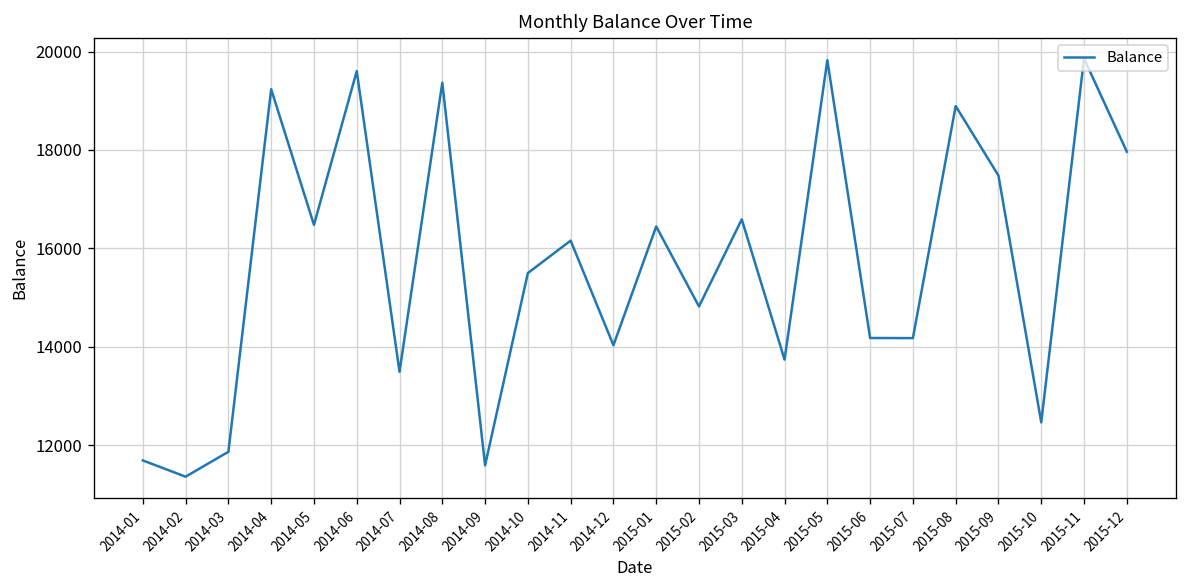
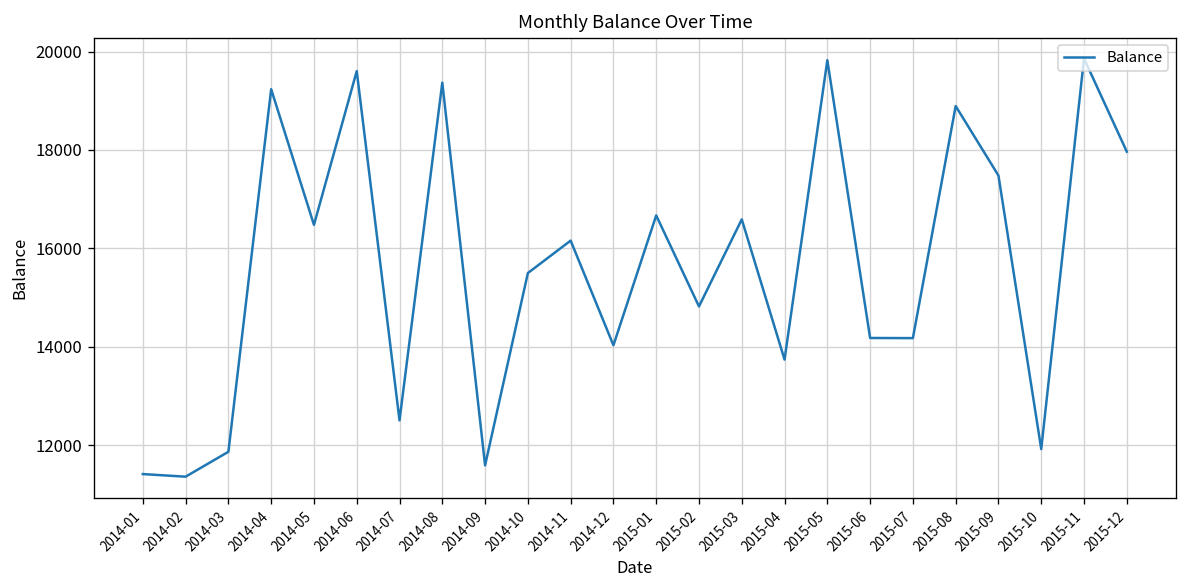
2014-01: 11700 -> 11400
2014-07: 13500 -> 12500
2015-01: 16400 -> 16700
2015-10: 12500 -> 11900
